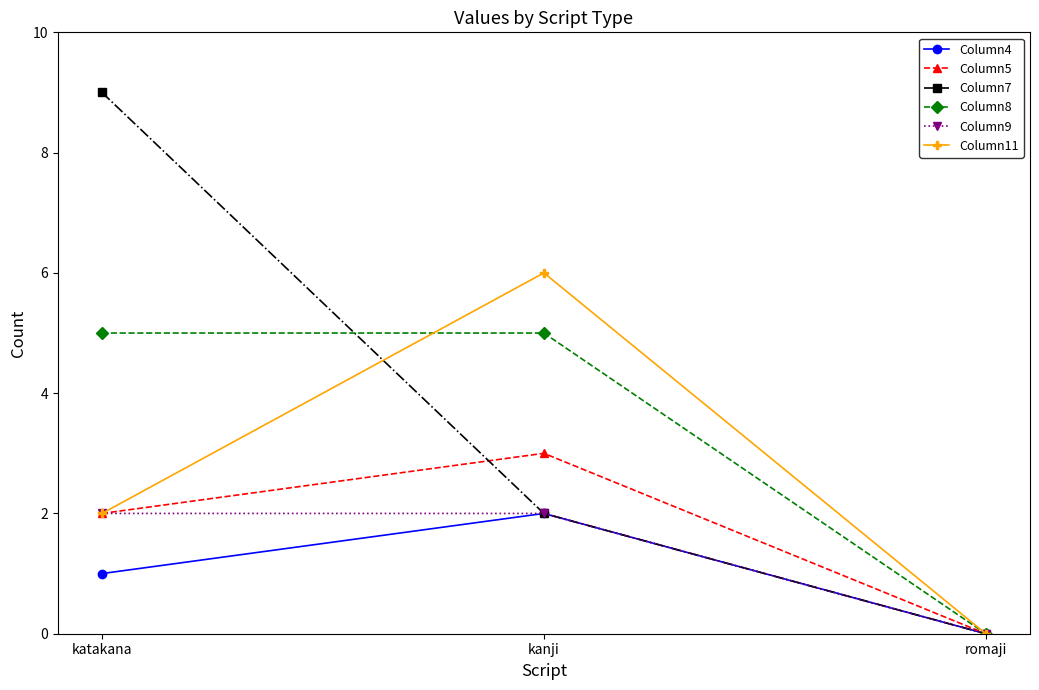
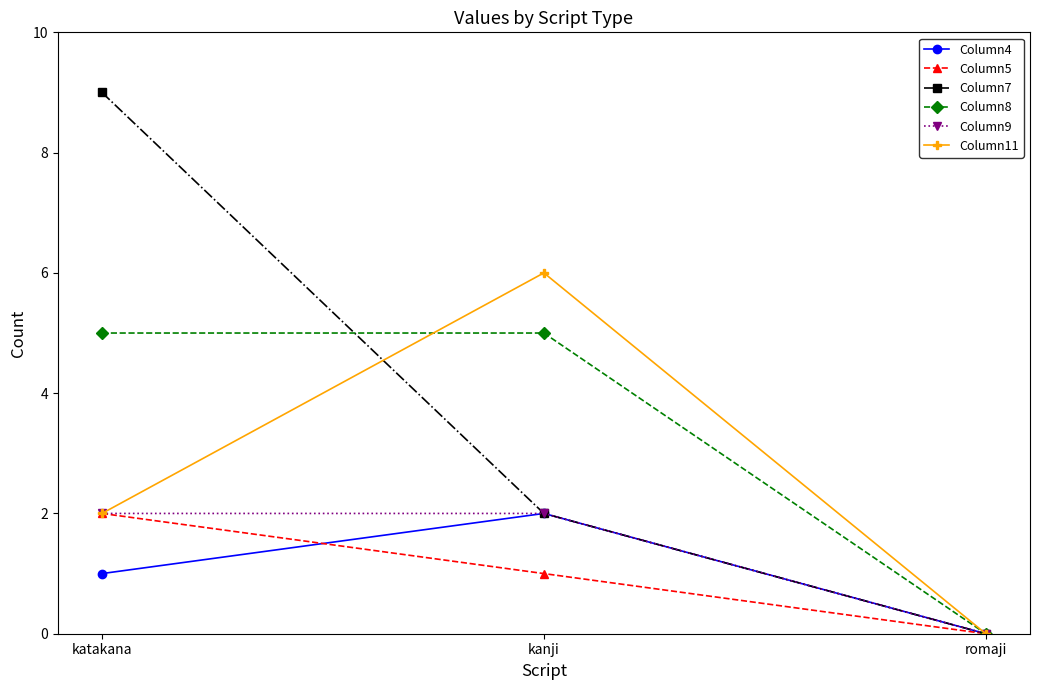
Column5, kanji: 3 -> 1
